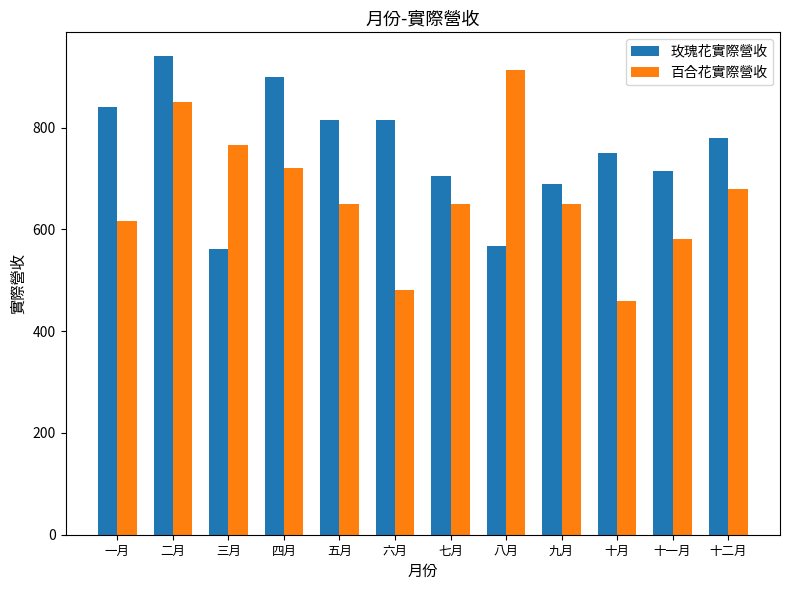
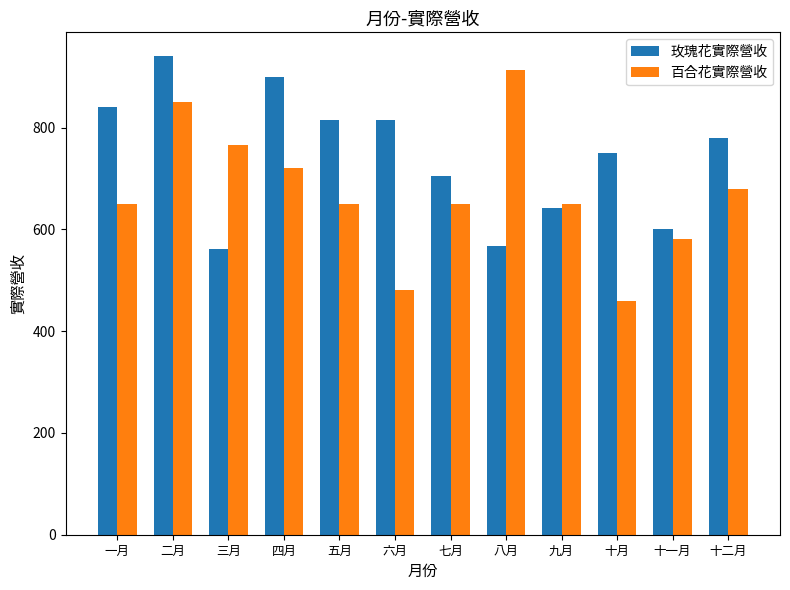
百合花實際營收, 一月: 620 -> 650
玫瑰花實際營收, 九月: 690 -> 640
玫瑰花實際營收, 十一月: 720 -> 600
